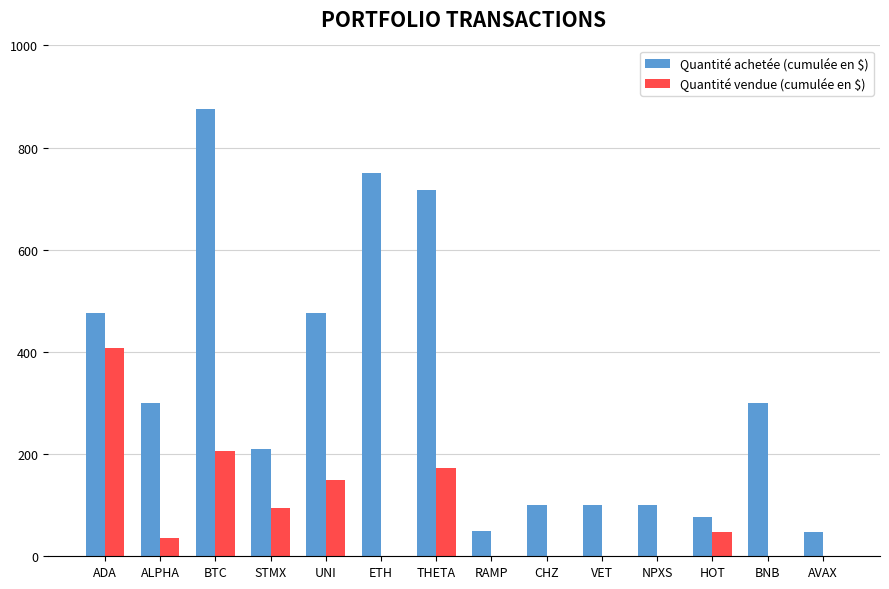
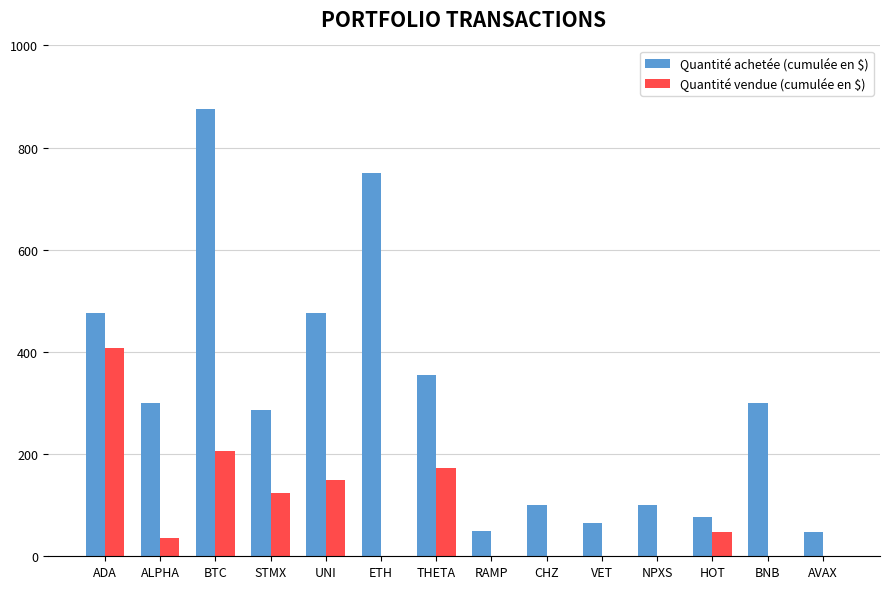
Quantité achetée (cumulée en $), STMX: 210 -> 290
Quantité vendue (cumulée en $), STMX: 90 -> 120
Quantité achetée (cumulée en $), THETA: 720 -> 350
Quantité achetée (cumulée en $), VET: 100 -> 60
